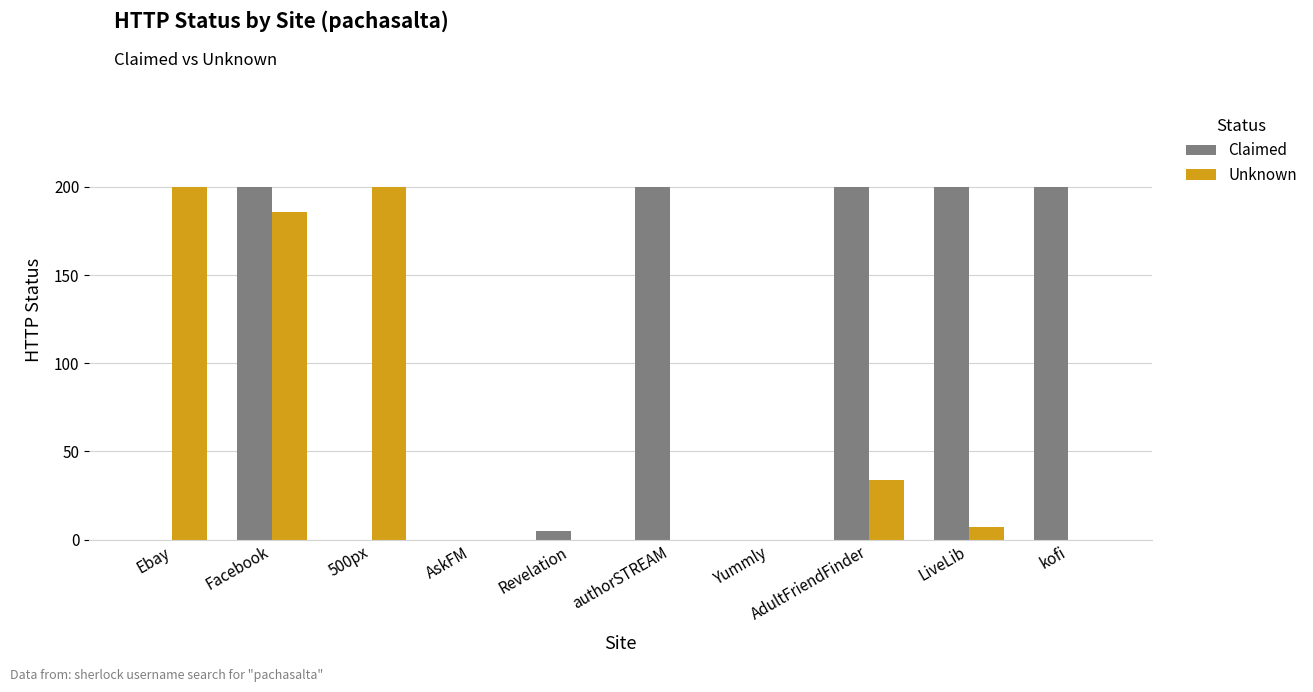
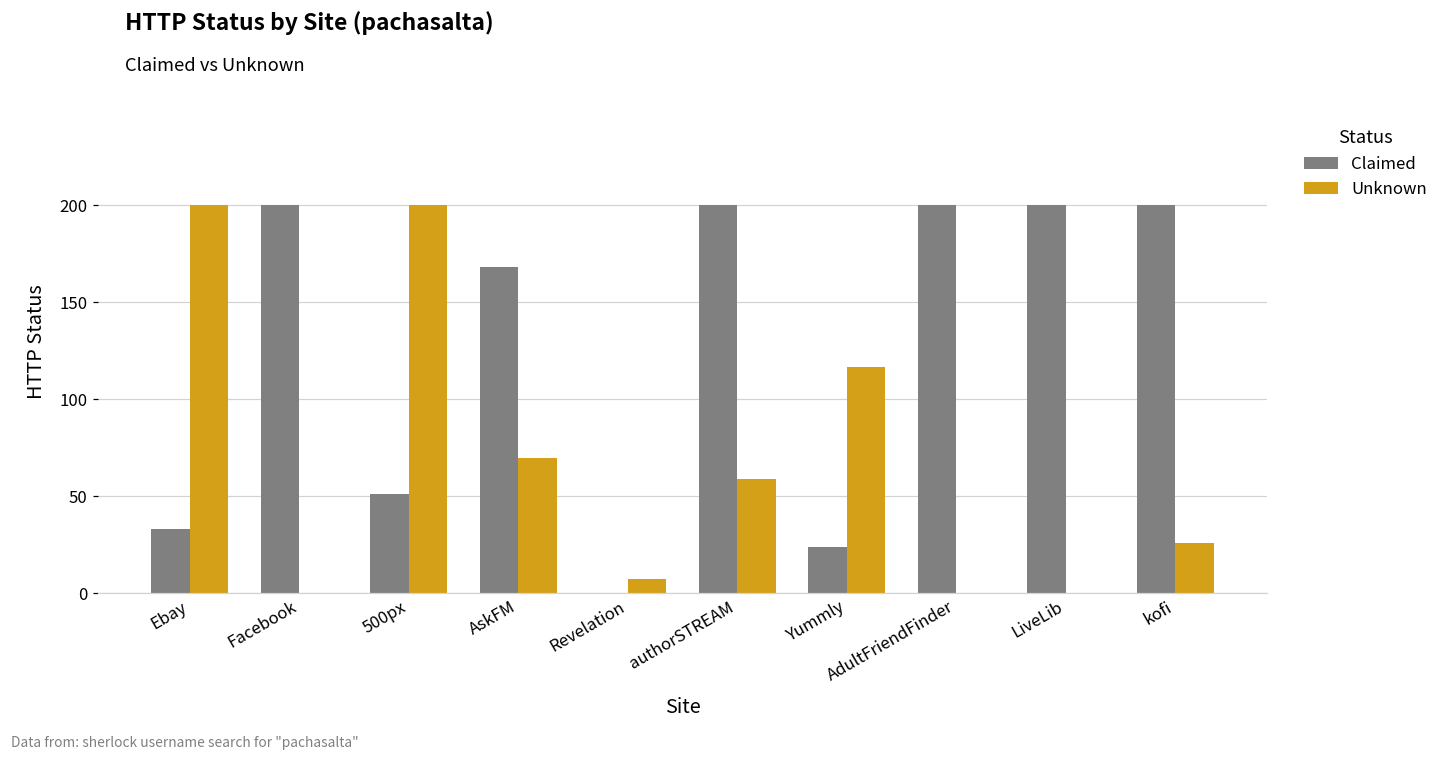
Claimed, Ebay: 0 -> 33
Unknown, Facebook: 186 -> 0
Claimed, 500px: 0 -> 51
Claimed, AskFM: 0 -> 168
Unknown, AskFM: 0 -> 70
Claimed, Revelation: 5 -> 0
Unknown, Revelation: 0 -> 8
Unknown, authorSTREAM: 0 -> 59
Claimed, Yummly: 0 -> 24
Unknown, Yummly: 0 -> 117
Unknown, AdultFriendFinder: 34 -> 0
Unknown, LiveLib: 7 -> 0
Unknown, kofi: 0 -> 26
